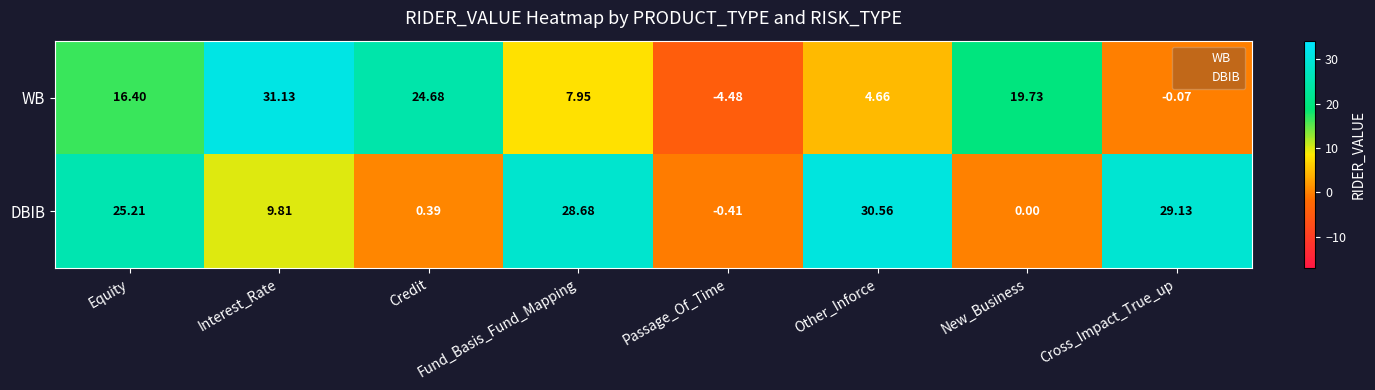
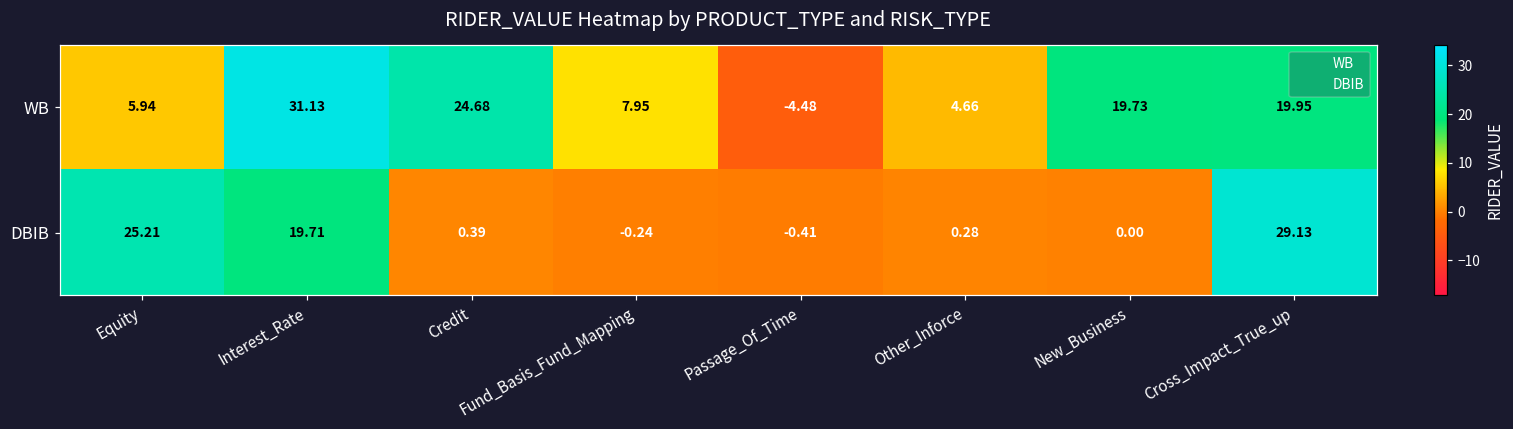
WB, Equity: 16.40 -> 5.94
WB, Cross_Impact_True_up: -0.07 -> 19.95
DBIB, Interest_Rate: 9.81 -> 19.71
DBIB, Fund_Basis_Fund_Mapping: 28.68 -> -0.24
DBIB, Other_Inforce: 30.56 -> 0.28
